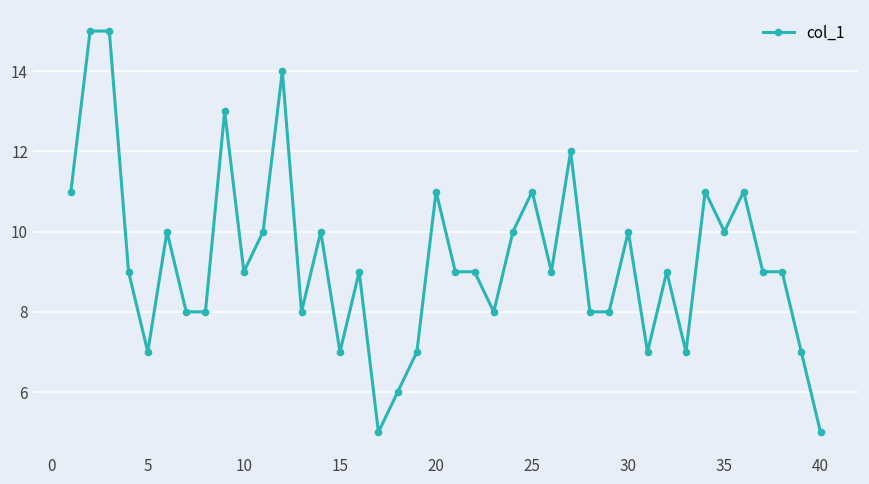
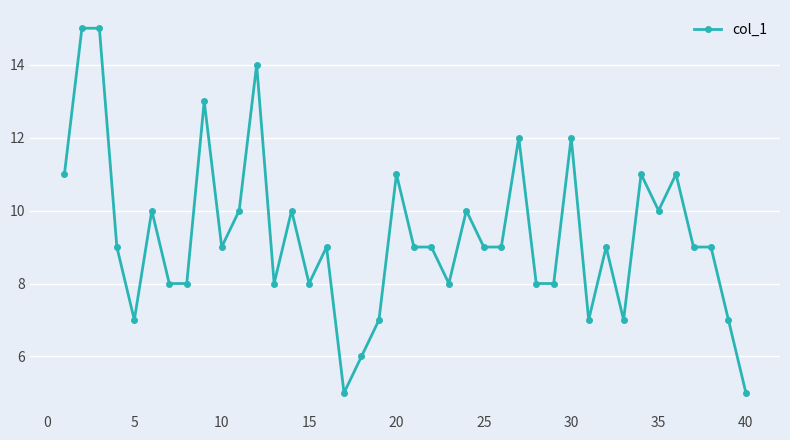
15: 7 -> 8
25: 11 -> 9
30: 10 -> 12
